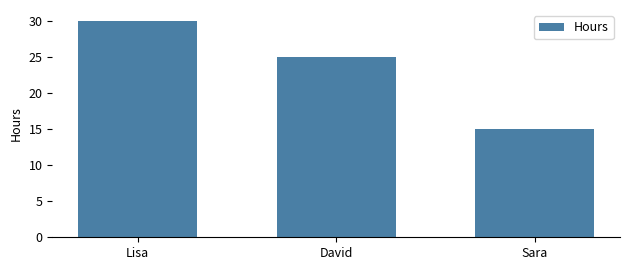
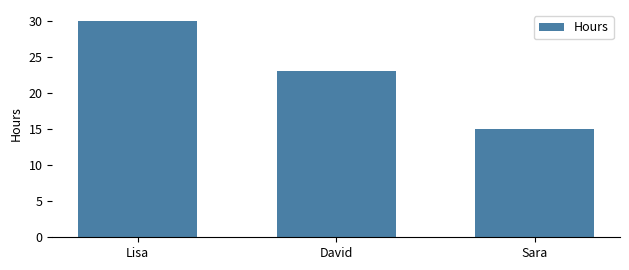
David: 25 -> 23
